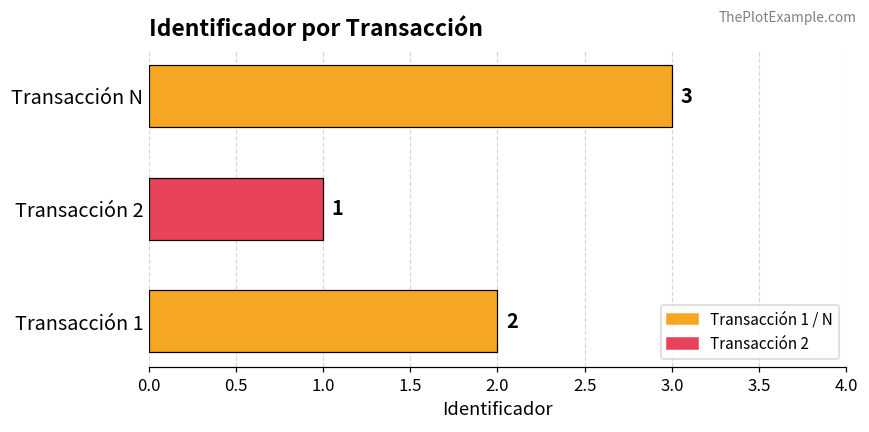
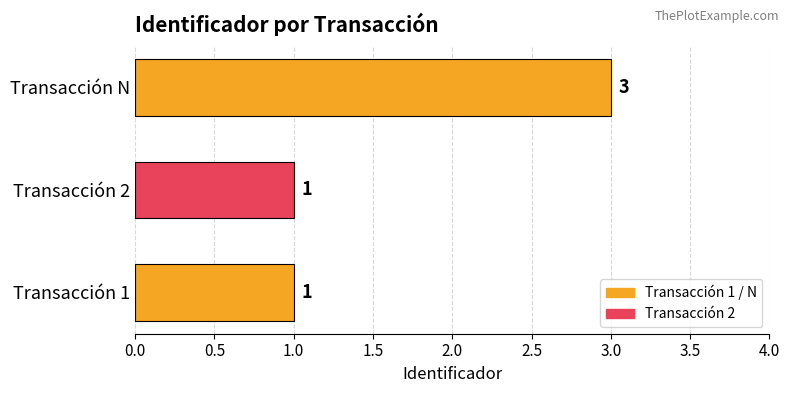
Transacción 1: 2 -> 1
